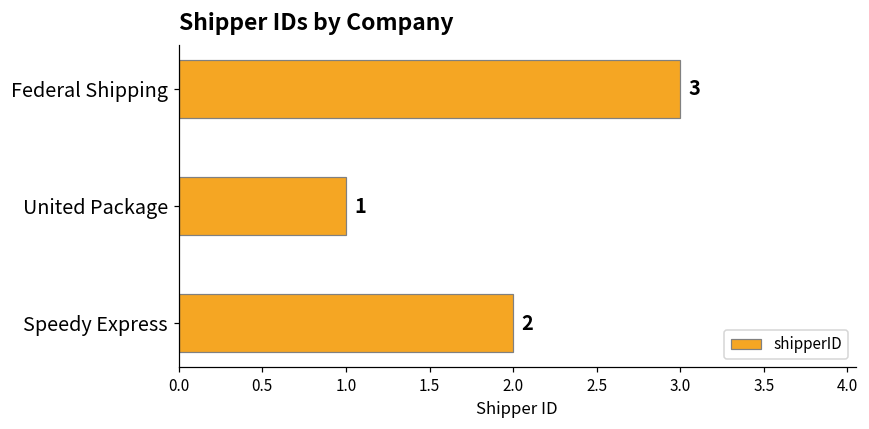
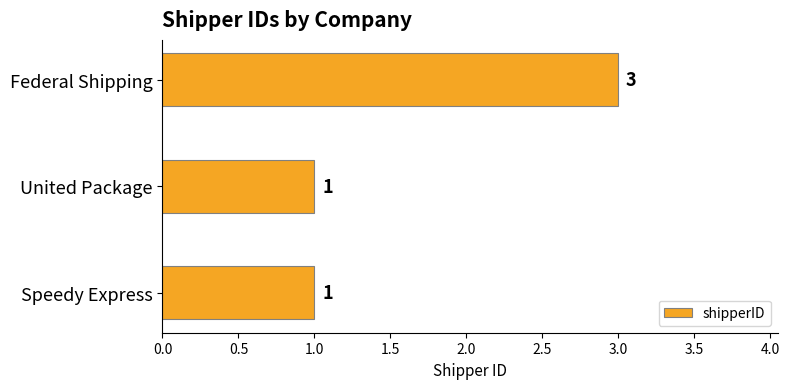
Speedy Express: 2 -> 1
